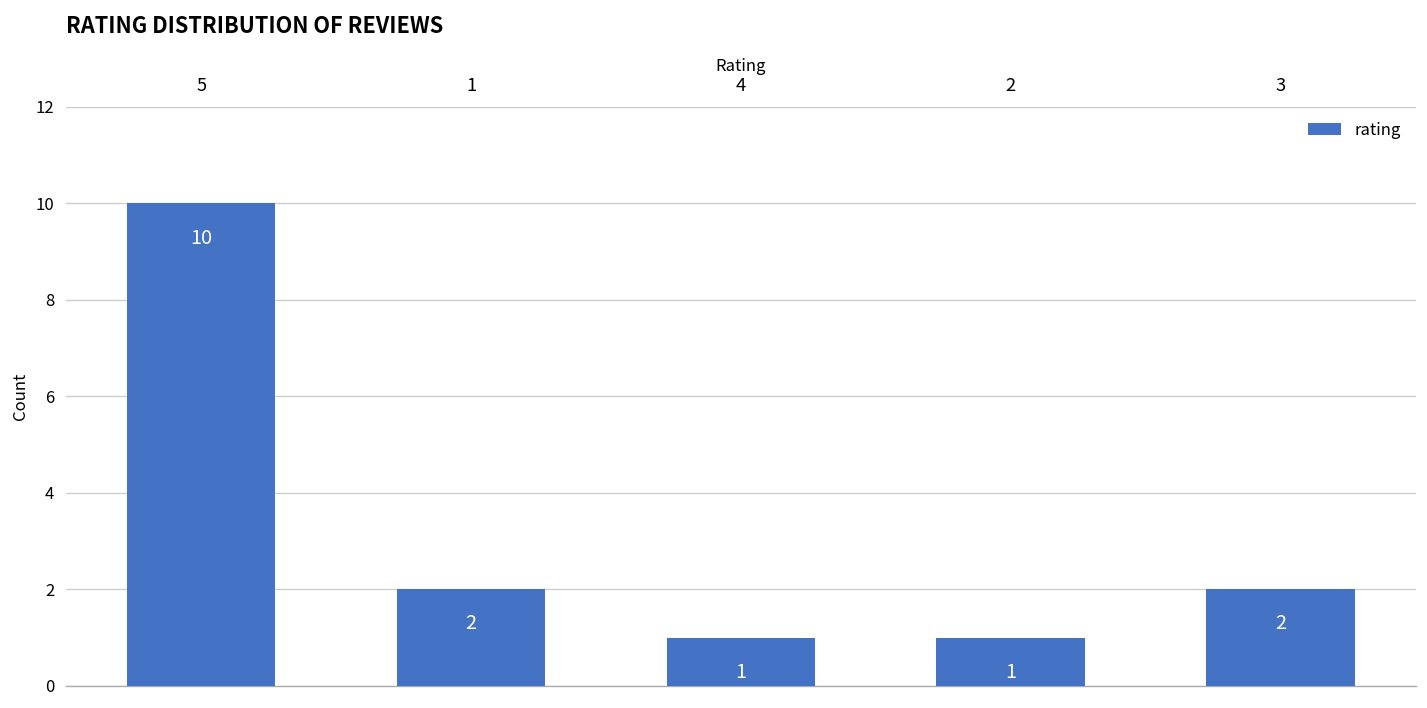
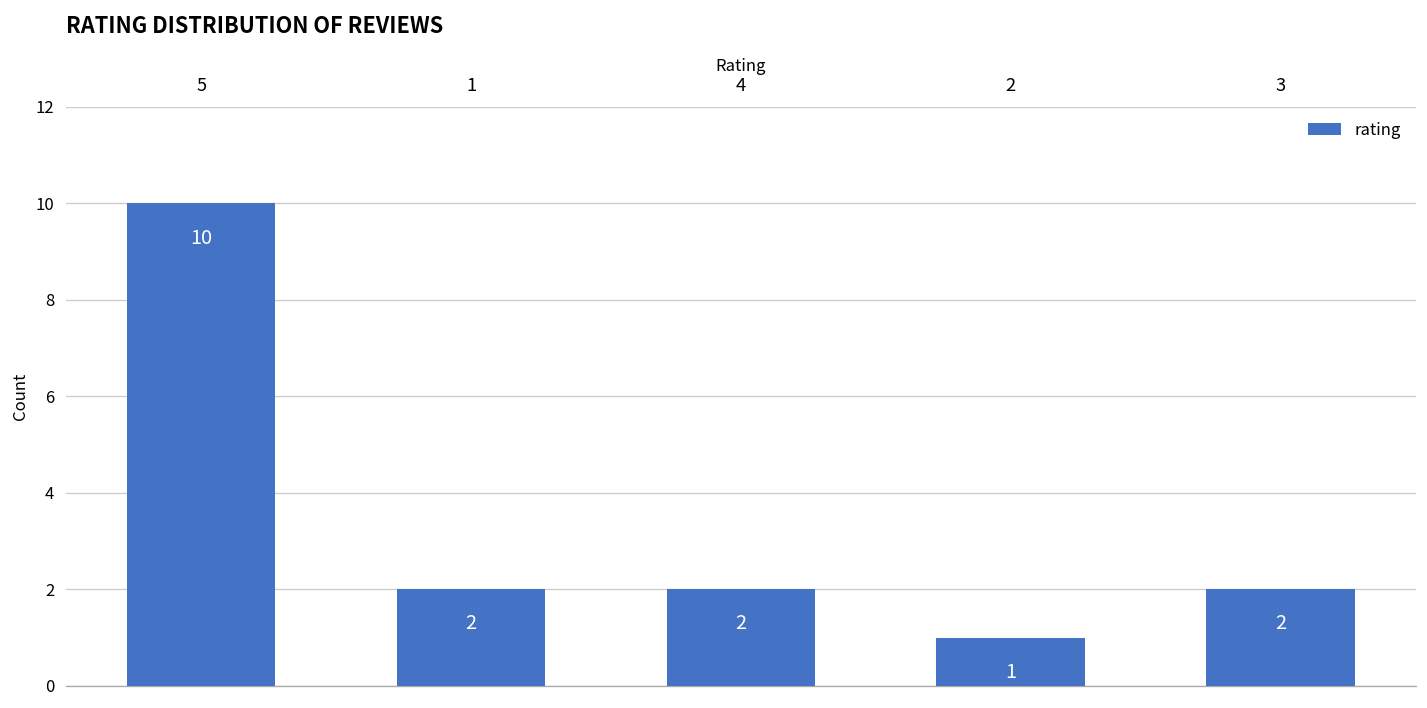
4: 1 -> 2
